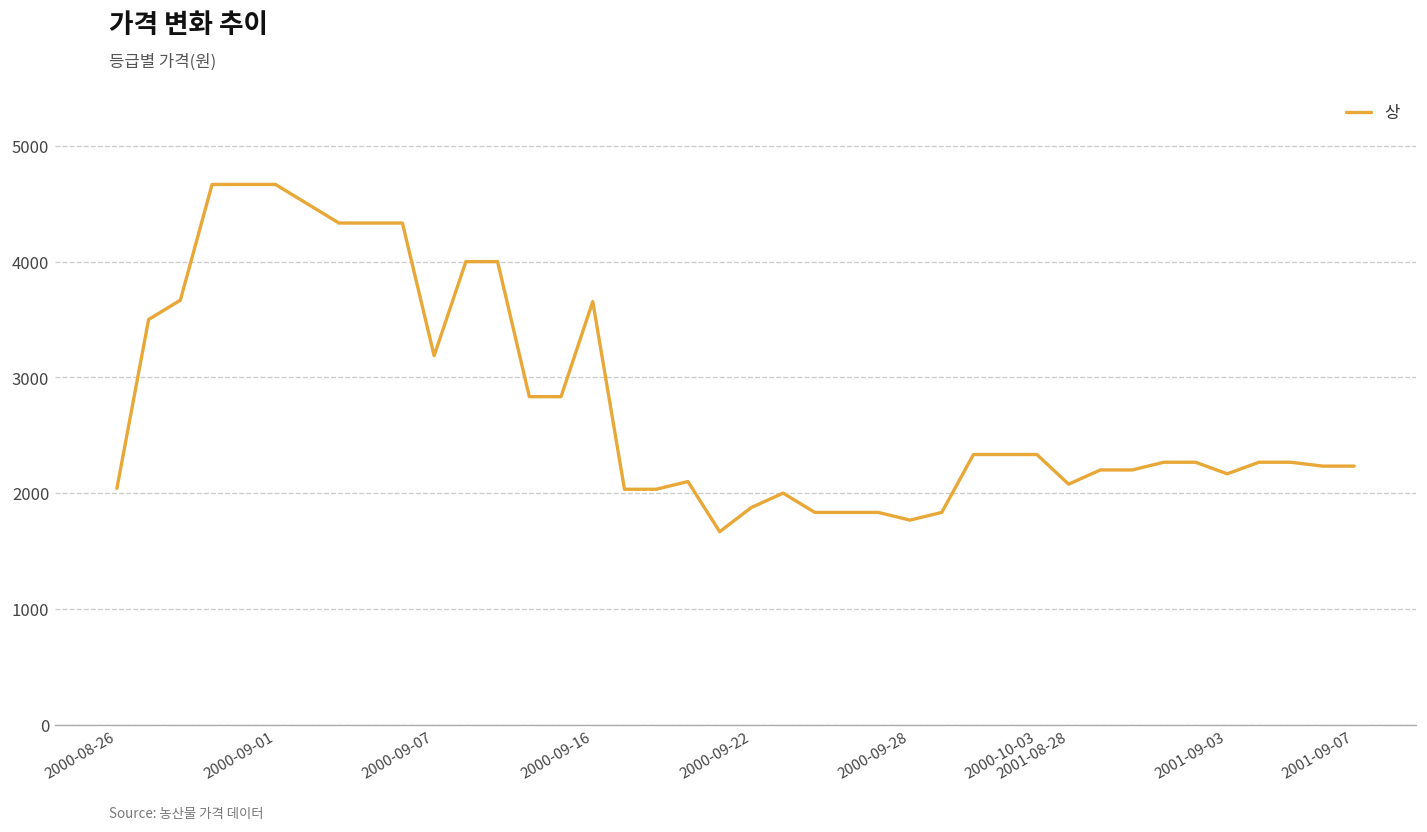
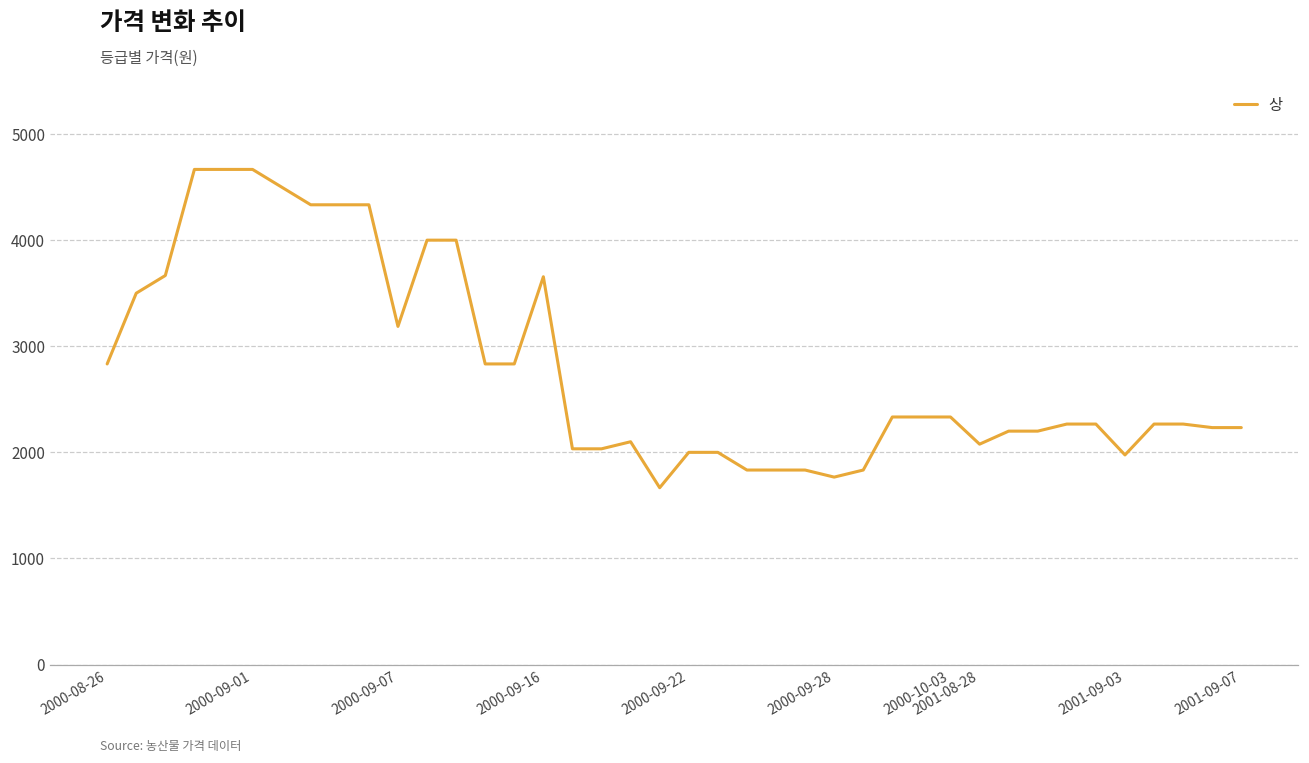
2000-08-26: 2000 -> 2800
2000-09-22: 1900 -> 2000
2001-09-03: 2200 -> 2000
